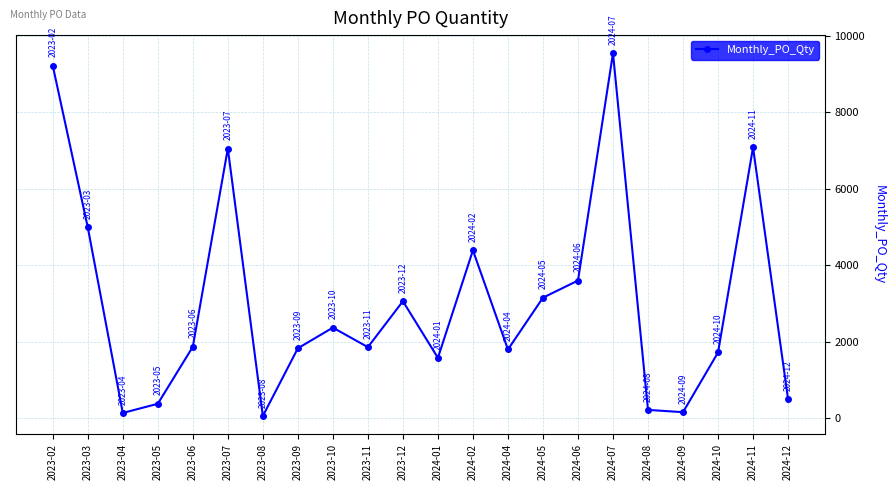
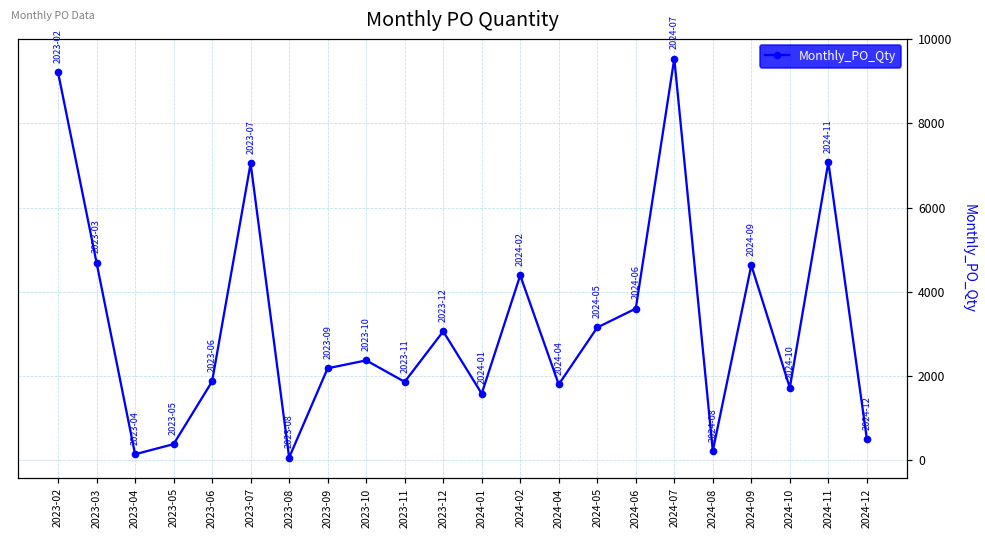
2023-03: 5000 -> 4700
2023-09: 1800 -> 2200
2024-09: 200 -> 4600
